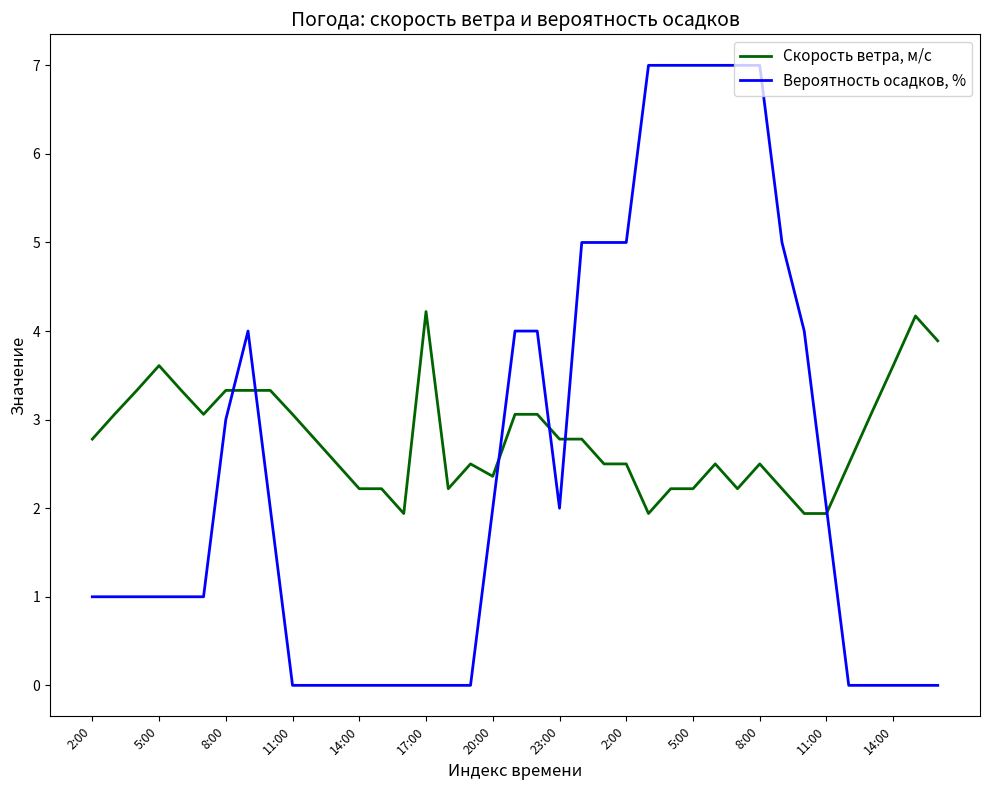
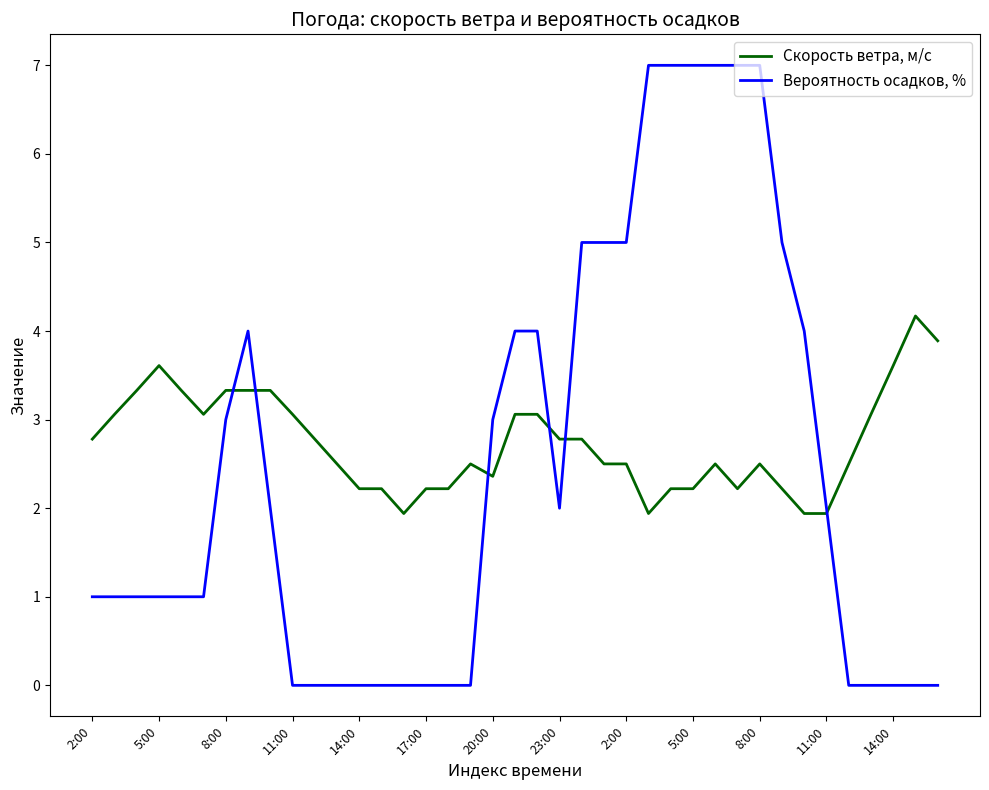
Скорость ветра, м/c, 17:00: 4.2 -> 2.2
Вероятность осадков, %, 20:00: 2 -> 3
